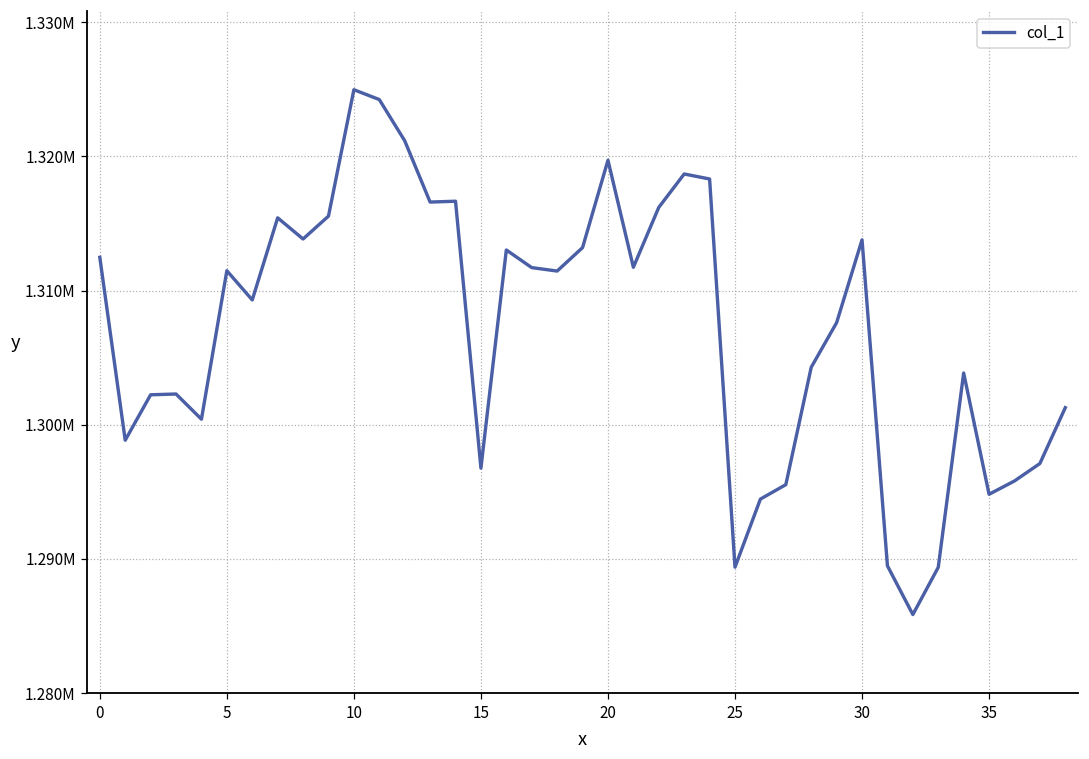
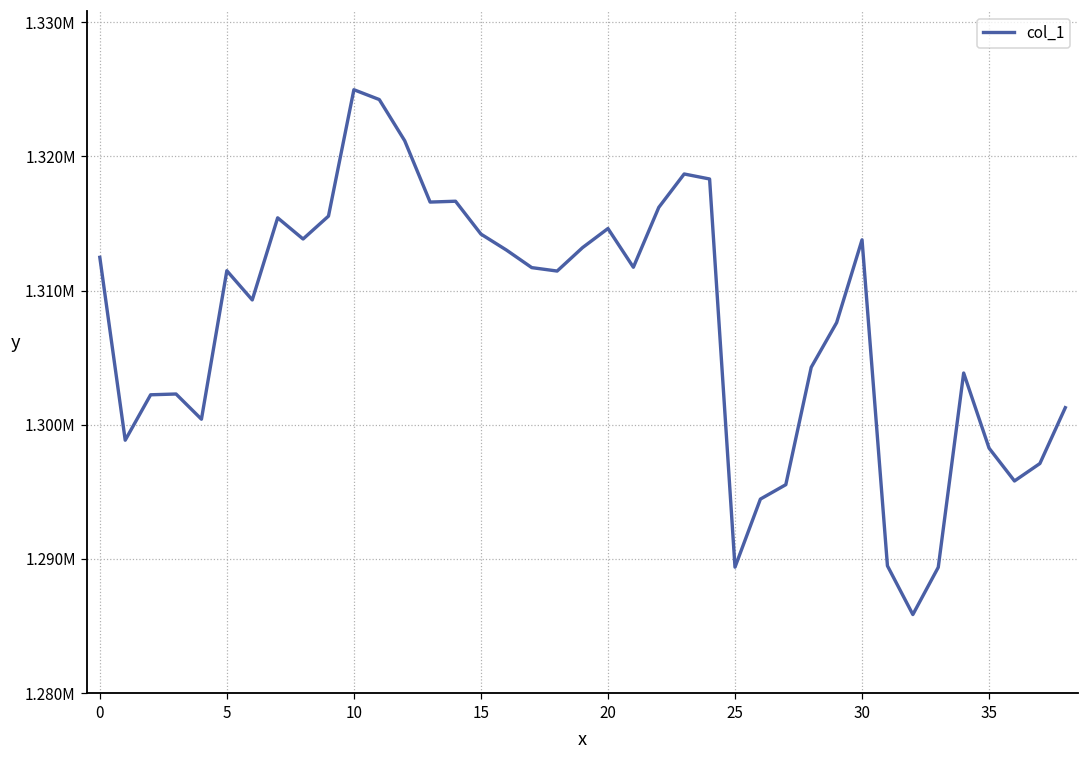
15: 1296800 -> 1314200
20: 1319700 -> 1314600
35: 1294800 -> 1298300
